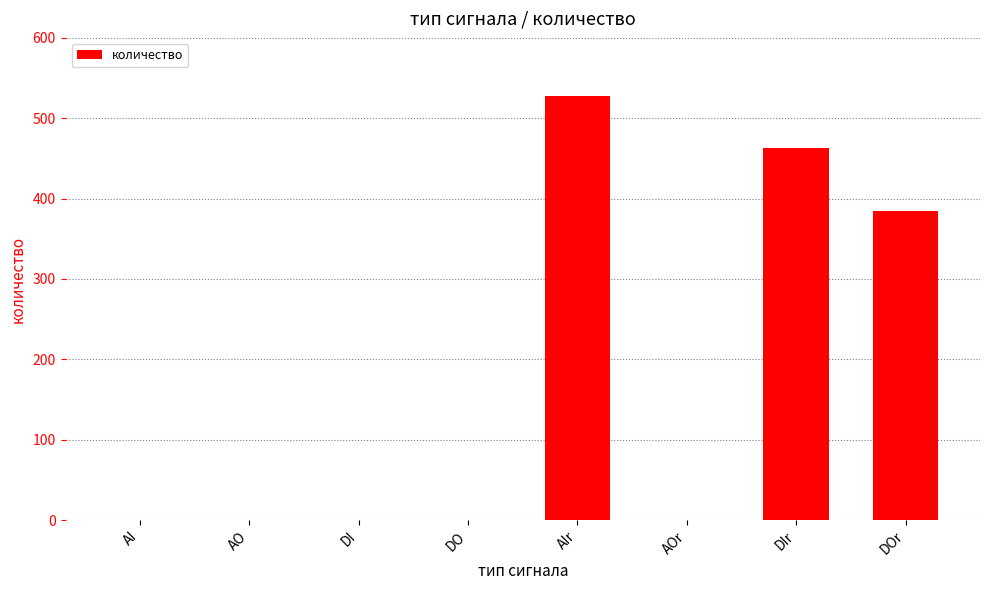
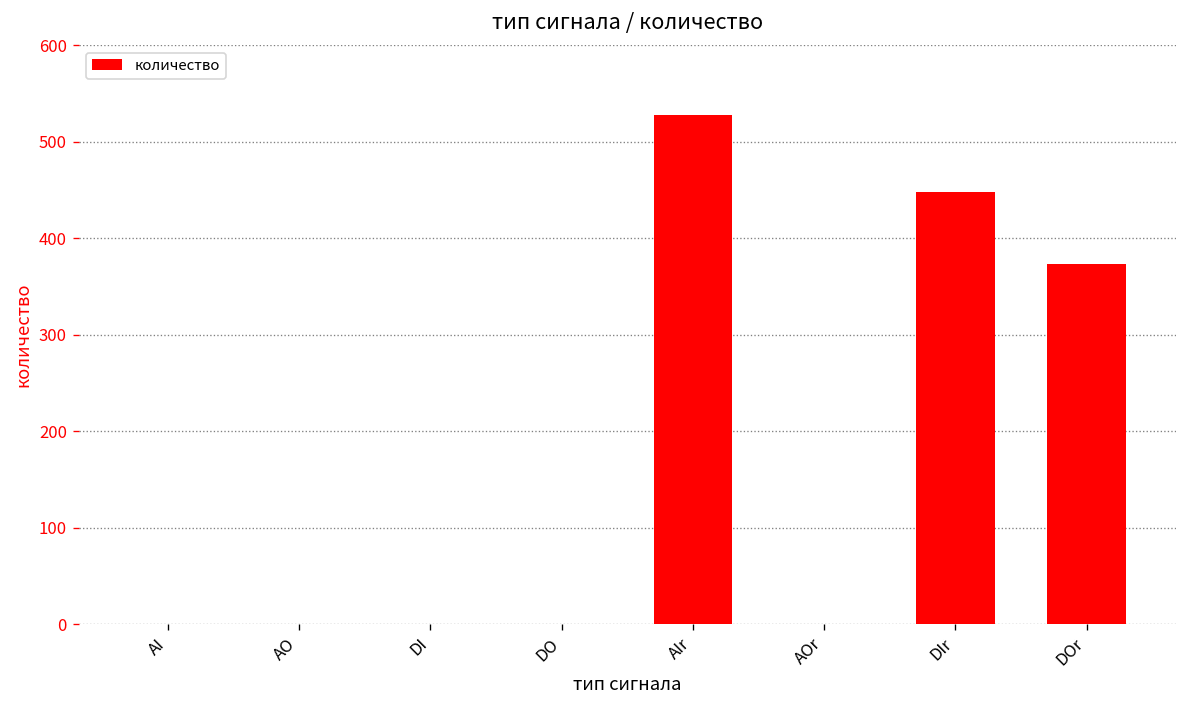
DIr: 460 -> 450
DOr: 380 -> 370
